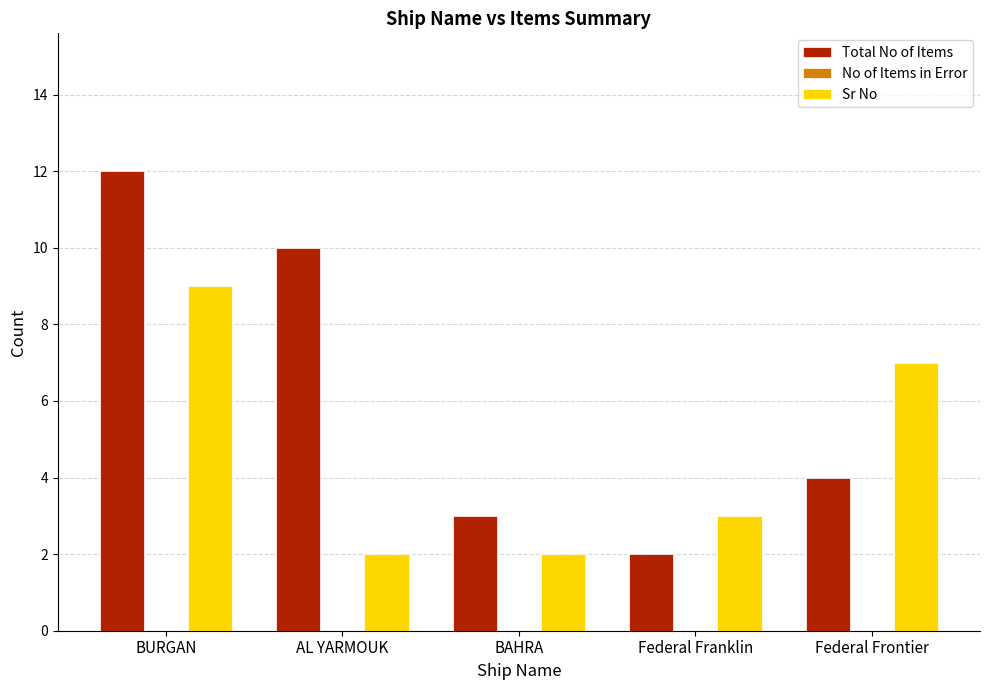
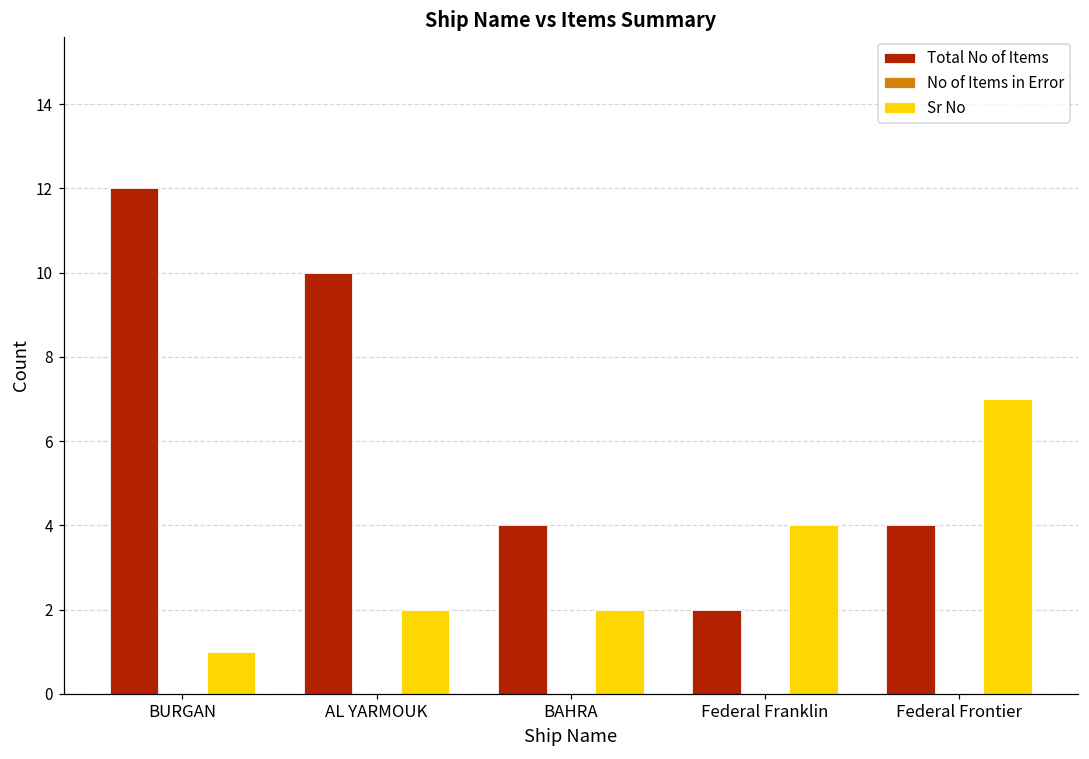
Sr No, BURGAN: 9 -> 1
Total No of Items, BAHRA: 3 -> 4
Sr No, Federal Franklin: 3 -> 4
